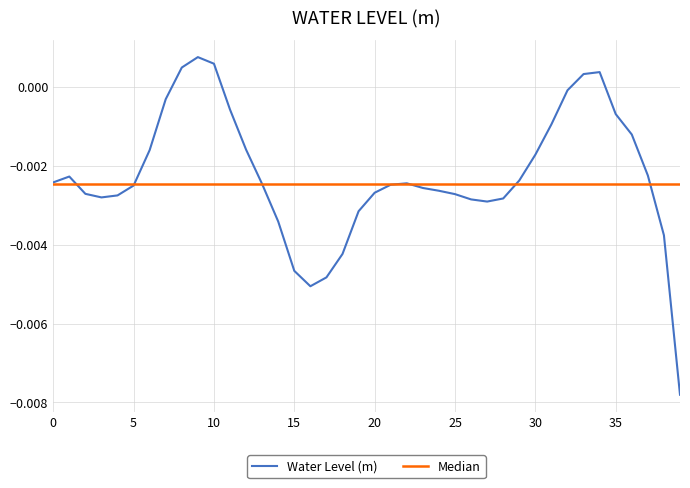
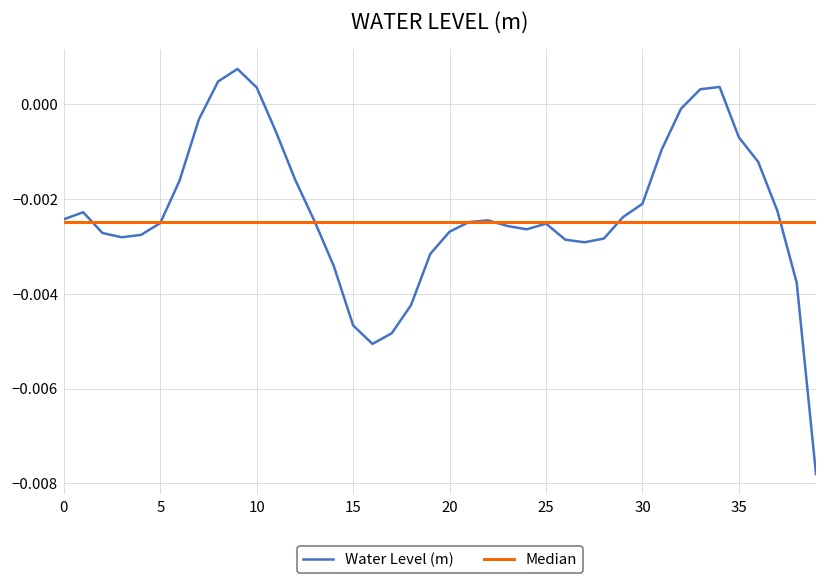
10: 0.0006 -> 0.0004
25: -0.0027 -> -0.0025
30: -0.0017 -> -0.0021
